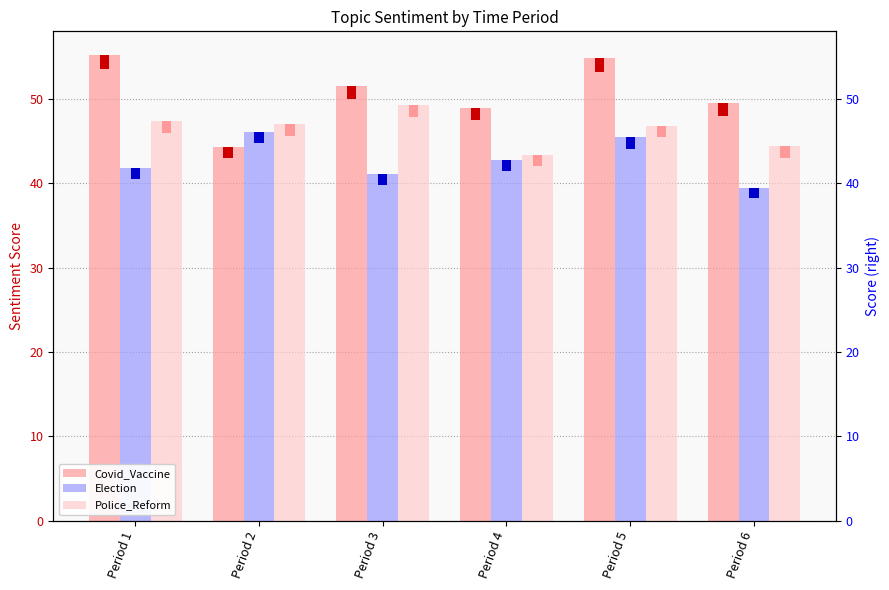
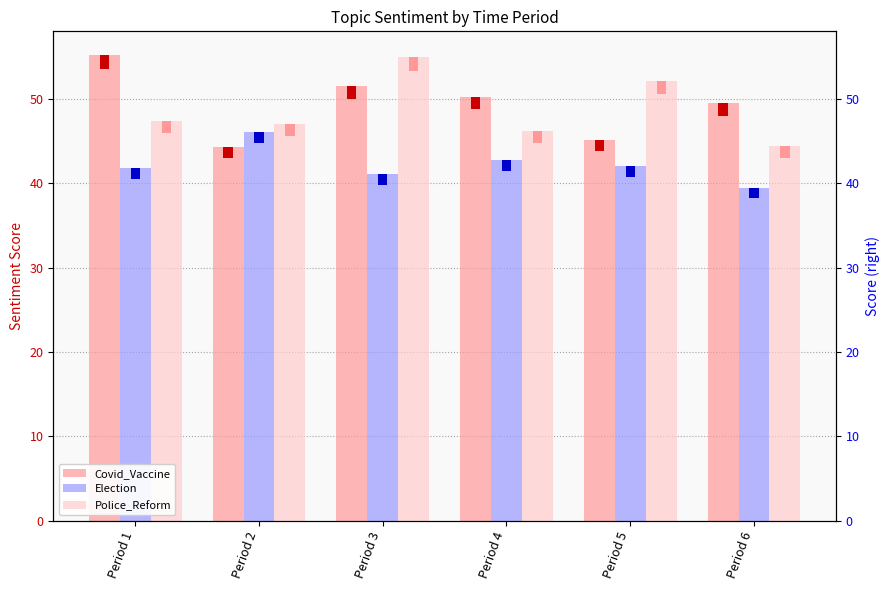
Police_Reform, Period 3: 49 -> 55
Covid_Vaccine, Period 4: 49 -> 50
Police_Reform, Period 4: 43 -> 46
Covid_Vaccine, Period 5: 55 -> 45
Election, Period 5: 45 -> 42
Police_Reform, Period 5: 47 -> 52
